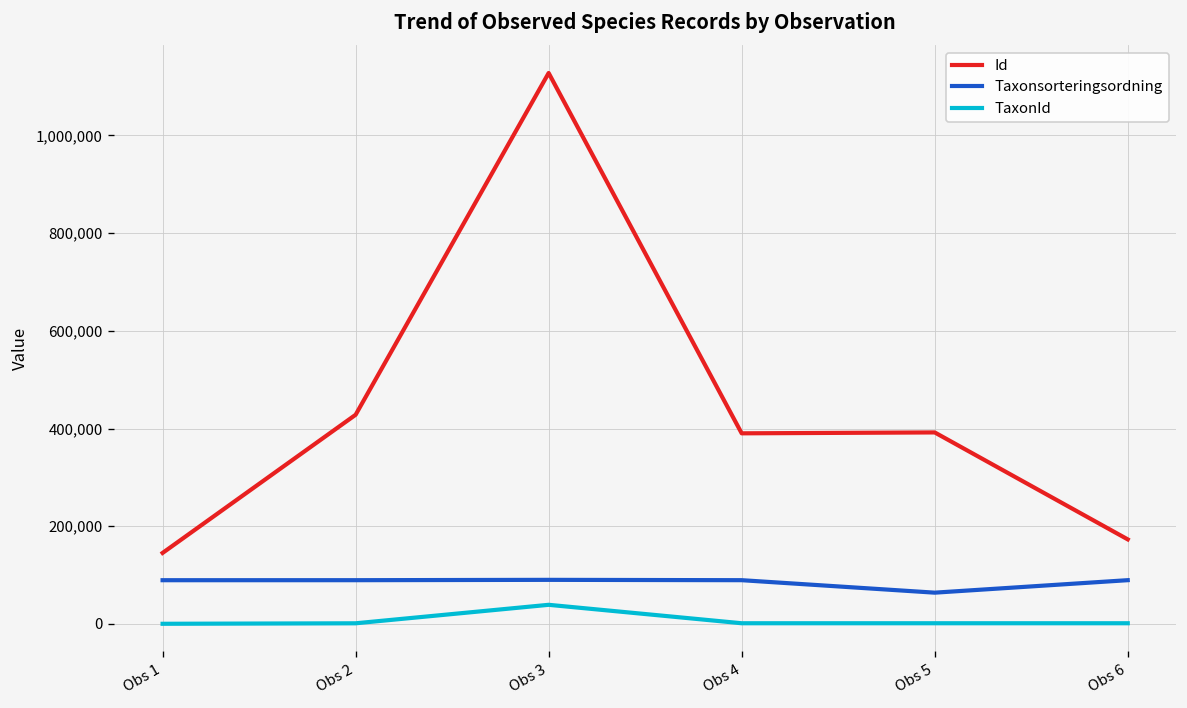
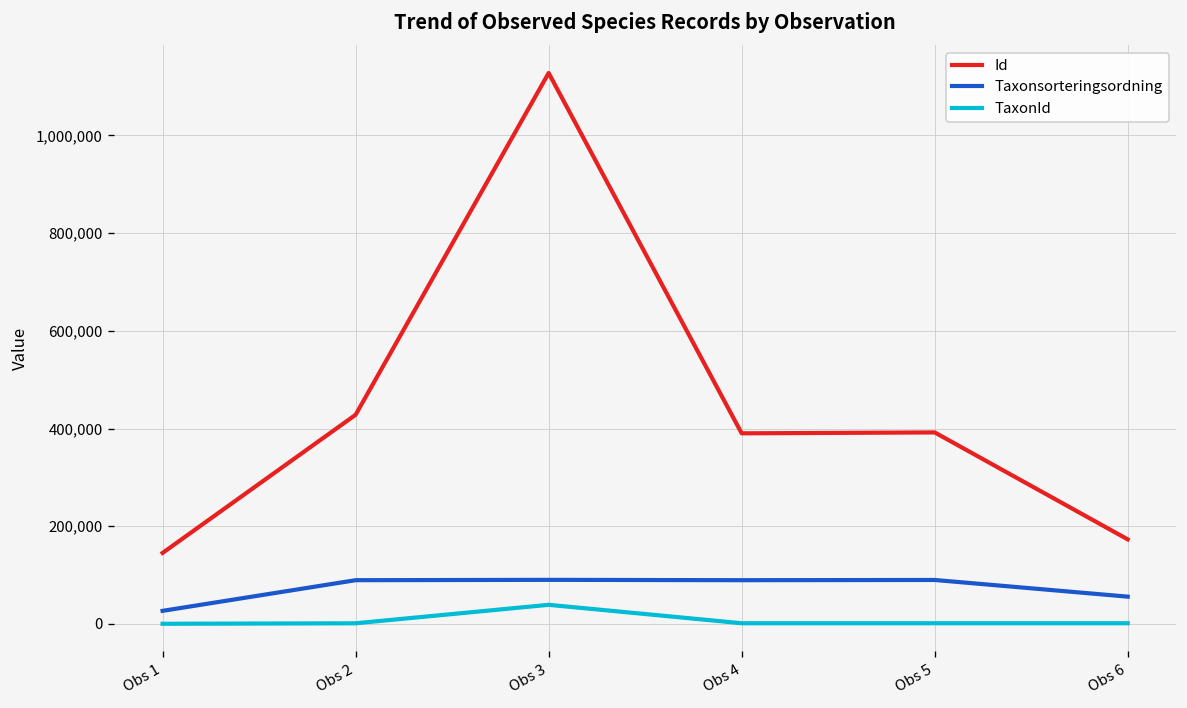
Taxonsorteringsordning, Obs 1: 90,000 -> 30,000
Taxonsorteringsordning, Obs 5: 60,000 -> 90,000
Taxonsorteringsordning, Obs 6: 90,000 -> 60,000
